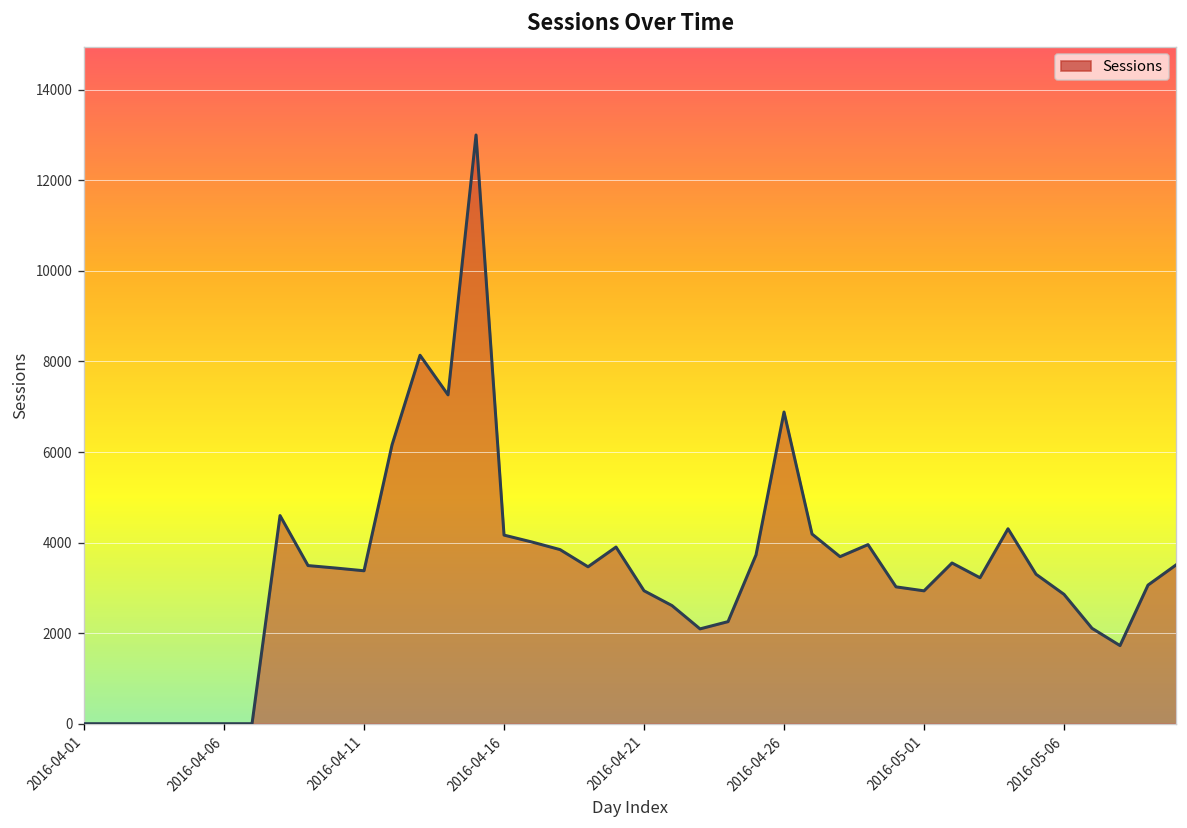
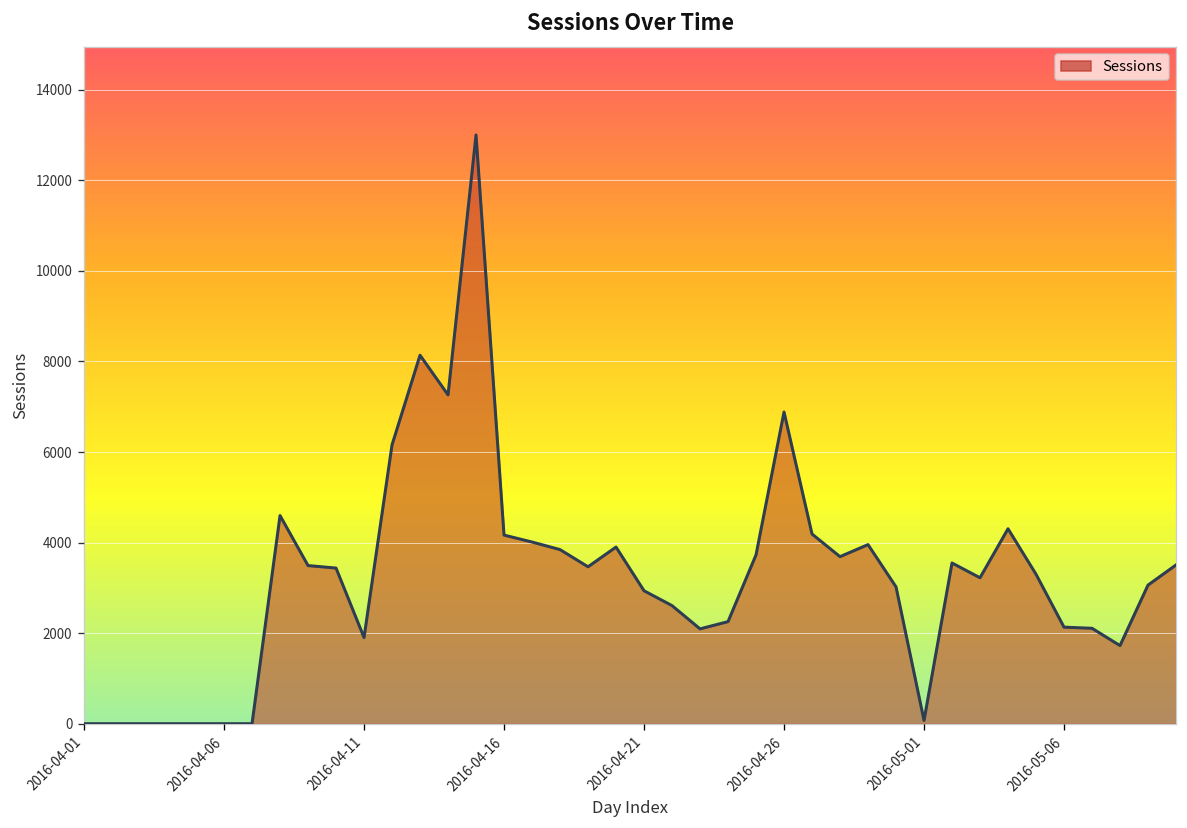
2016-04-11: 3400 -> 1900
2016-05-01: 2900 -> 100
2016-05-06: 2900 -> 2100
